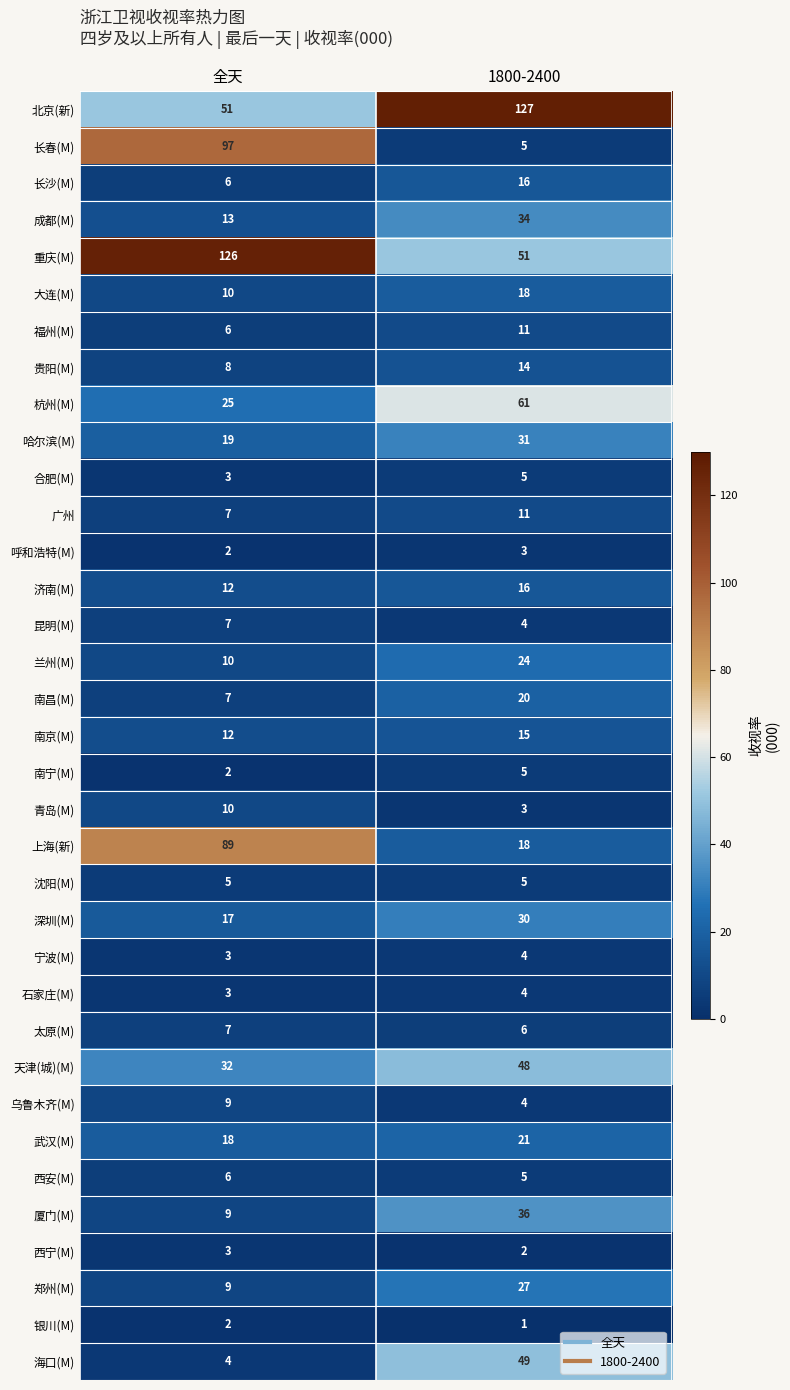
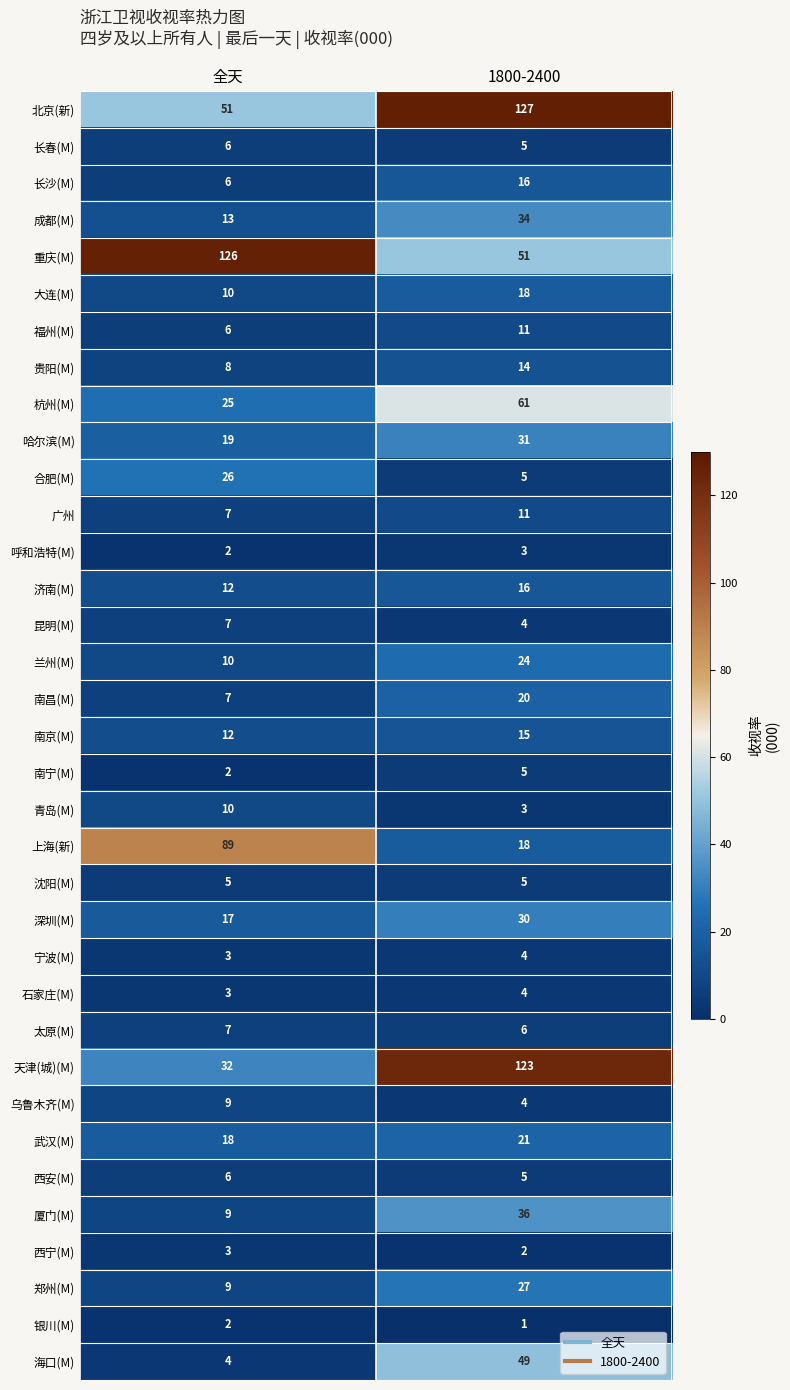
长春(M), 全天: 97 -> 6
合肥(M), 全天: 3 -> 26
天津(城)(M), 1800-2400: 48 -> 123
